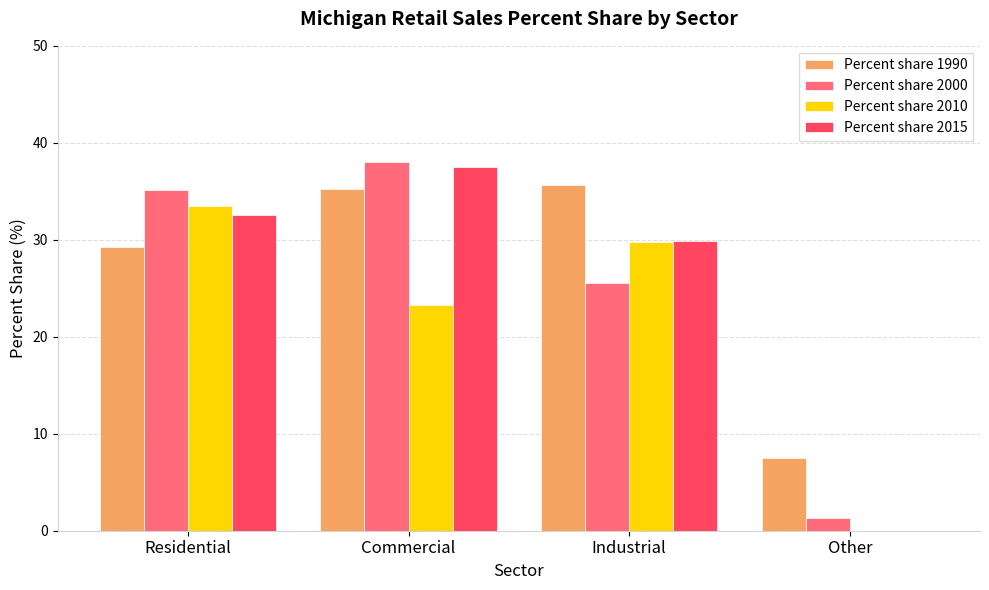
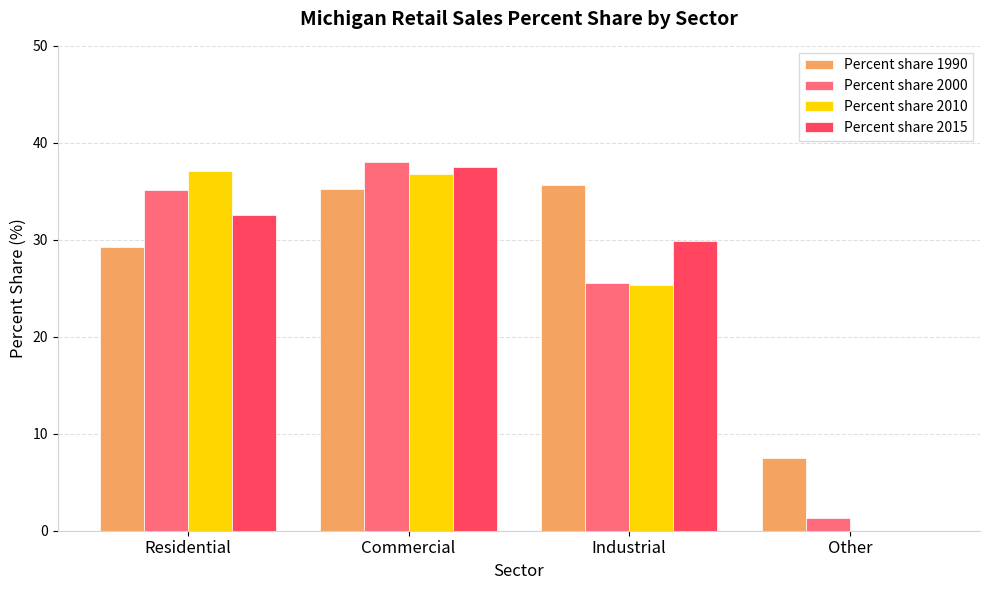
Percent share 2010, Residential: 34 -> 37
Percent share 2010, Commercial: 23 -> 37
Percent share 2010, Industrial: 30 -> 25
